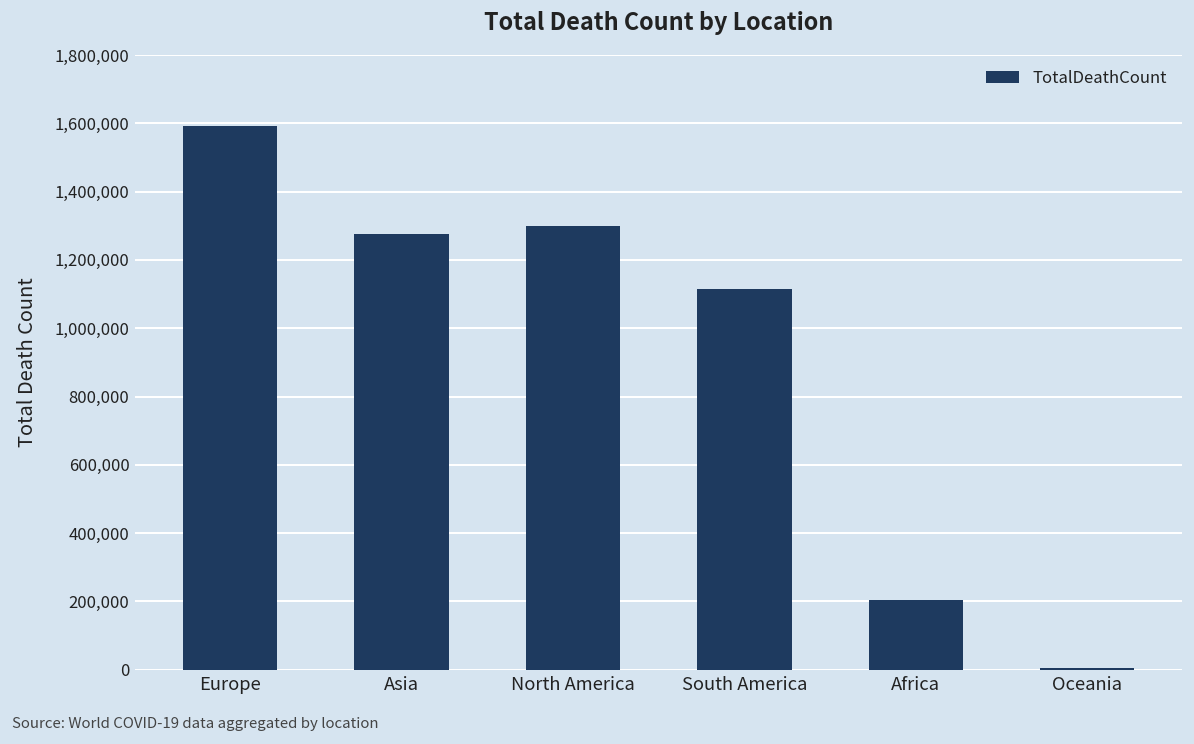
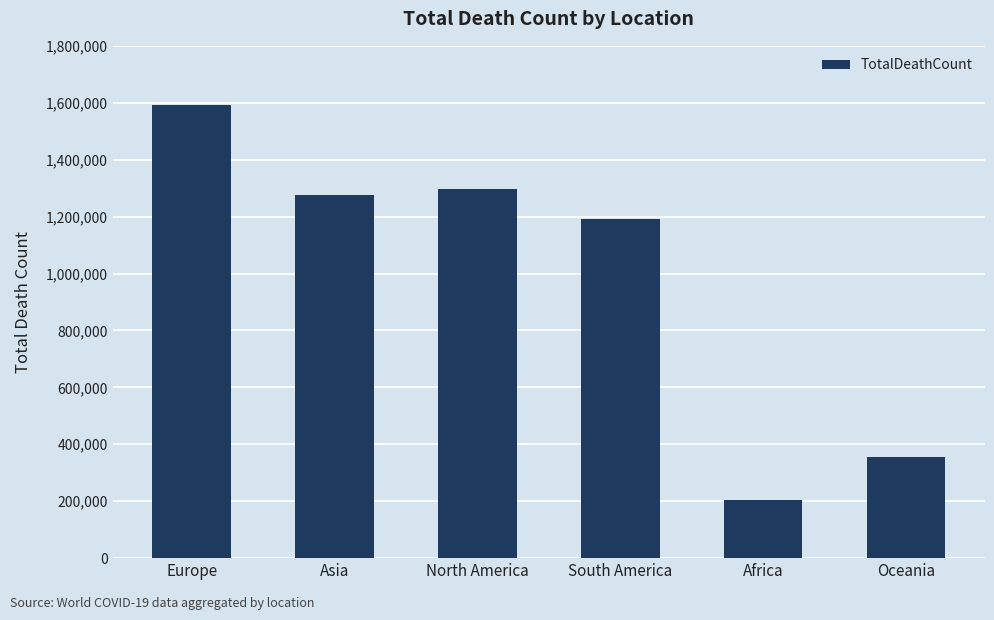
South America: 1,110,000 -> 1,190,000
Oceania: 10,000 -> 360,000
